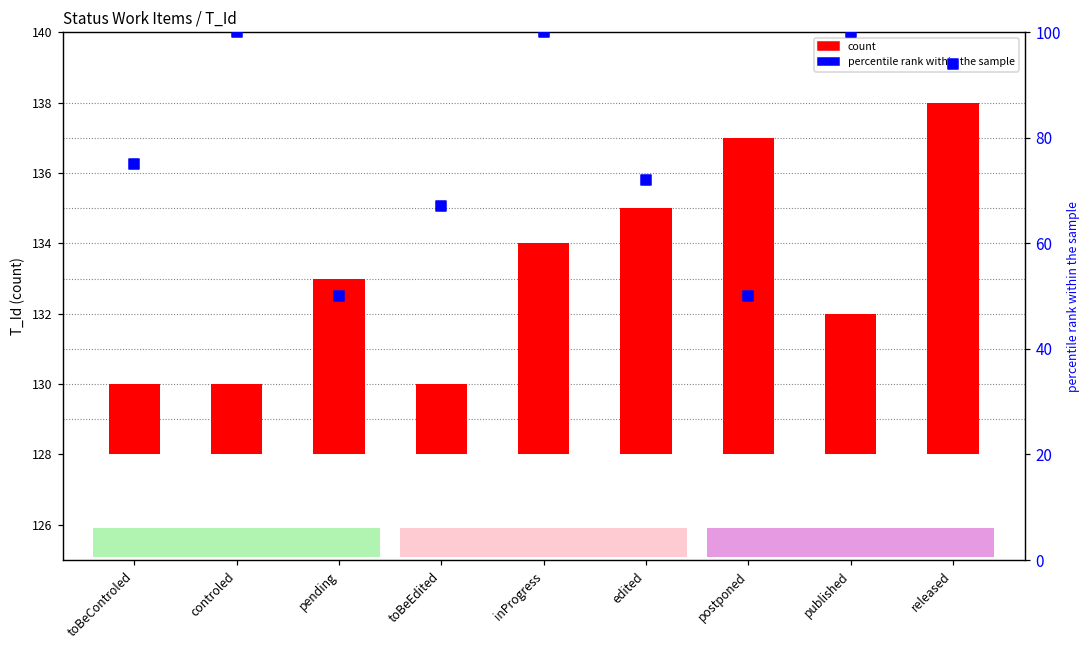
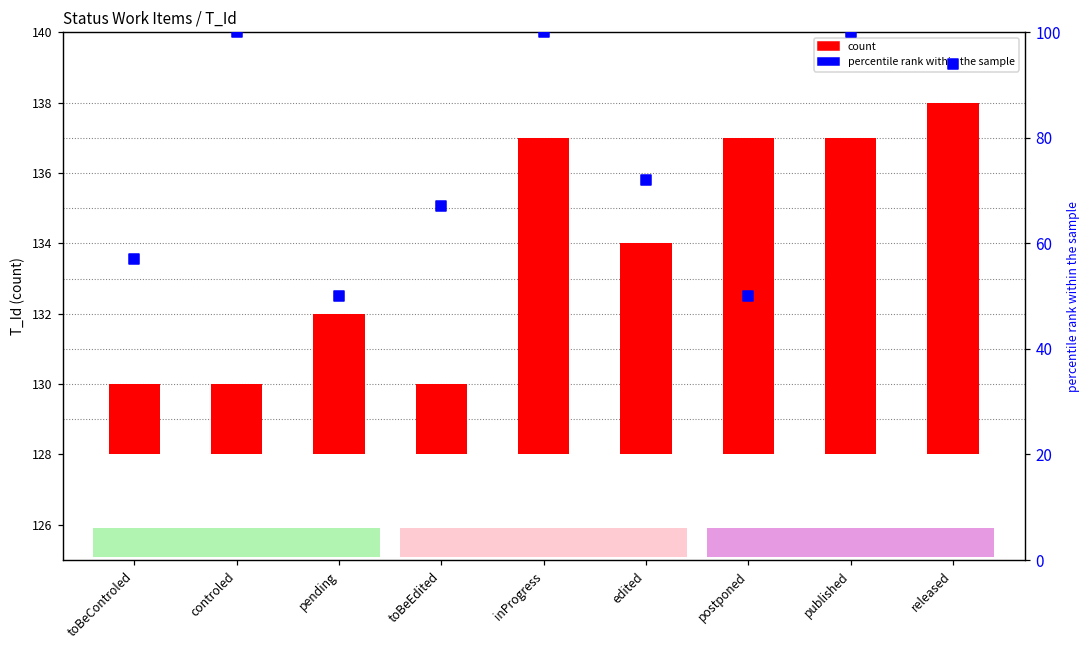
count, pending: 133 -> 132
count, inProgress: 134 -> 137
count, edited: 135 -> 134
count, published: 132 -> 137
percentile rank within the sample, toBeControled: 75 -> 57
